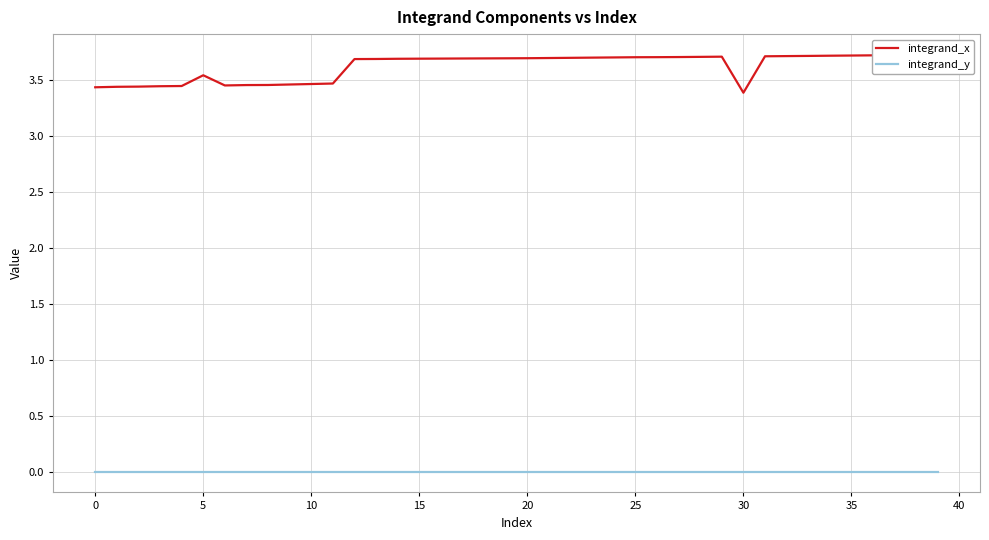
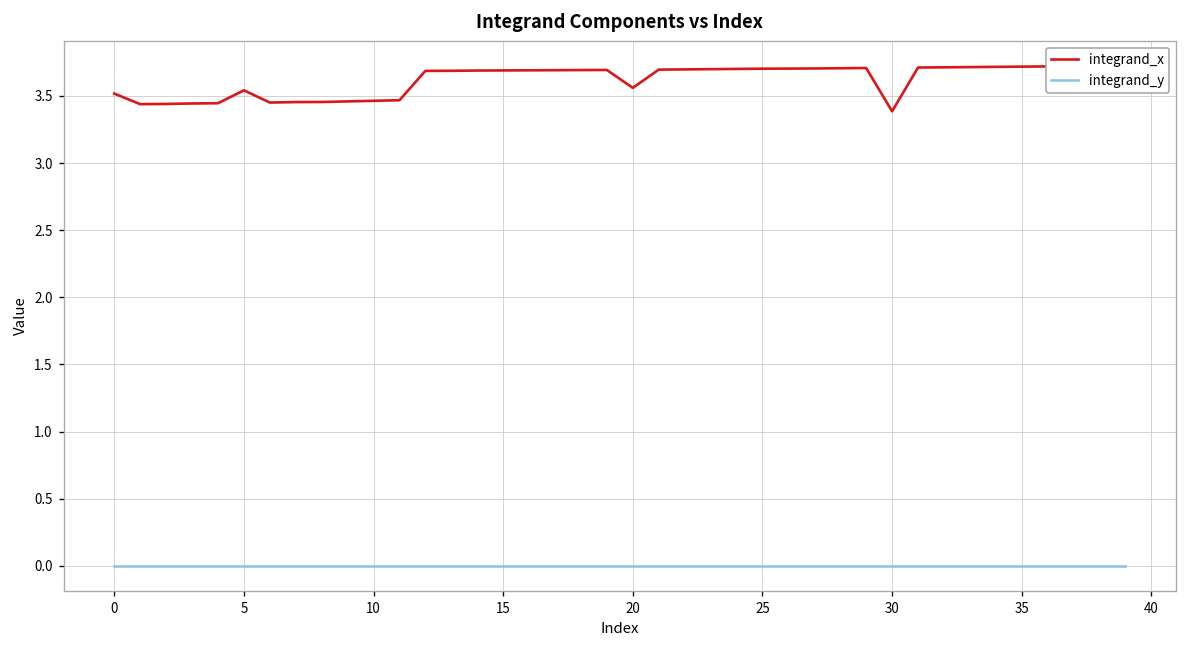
integrand_x, 0: 3.43 -> 3.52
integrand_x, 20: 3.69 -> 3.56
